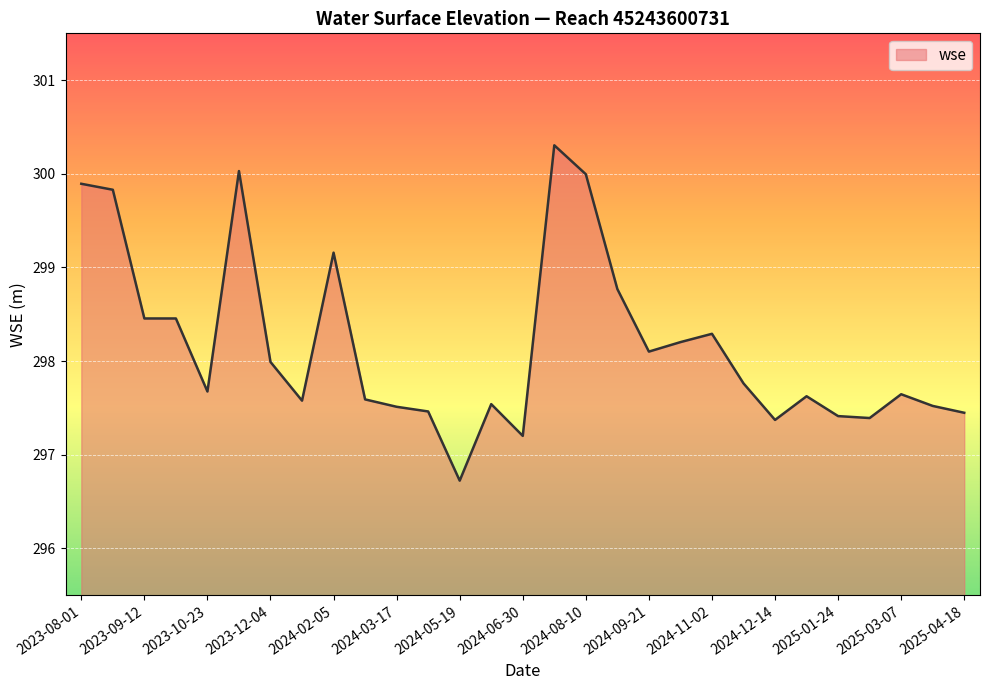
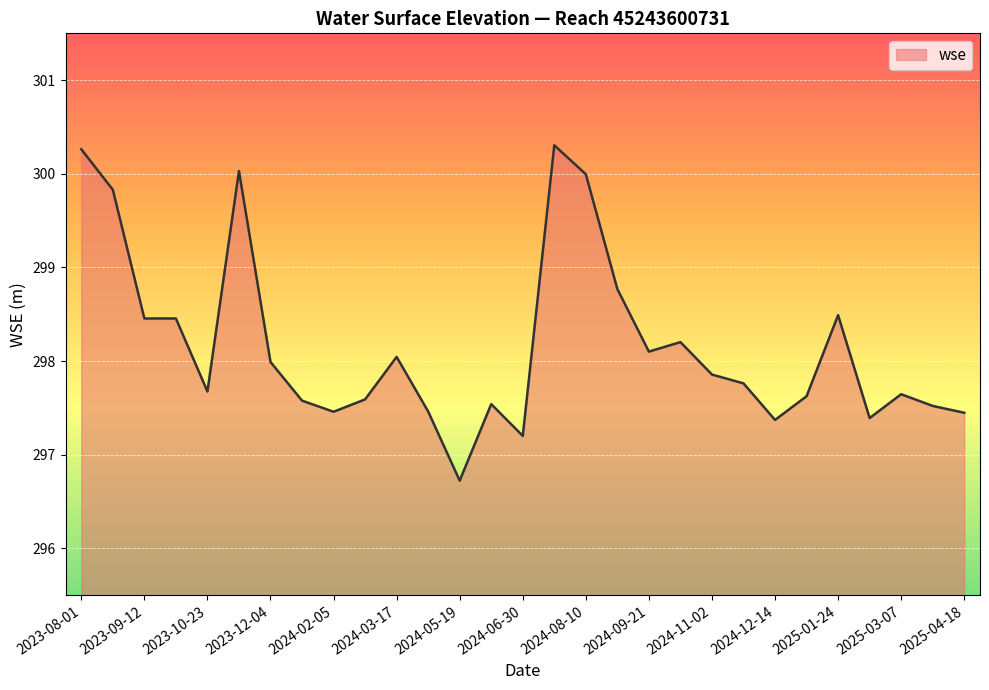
2023-08-01: 299.9 -> 300.3
2024-02-05: 299.2 -> 297.5
2024-03-17: 297.5 -> 298.0
2024-11-02: 298.3 -> 297.9
2025-01-24: 297.4 -> 298.5
